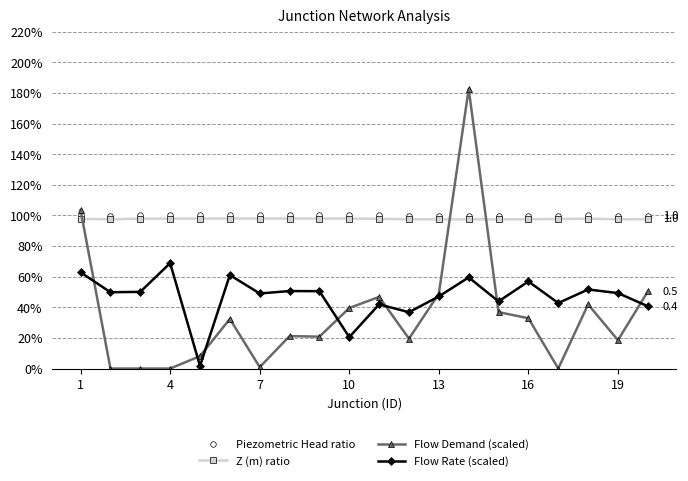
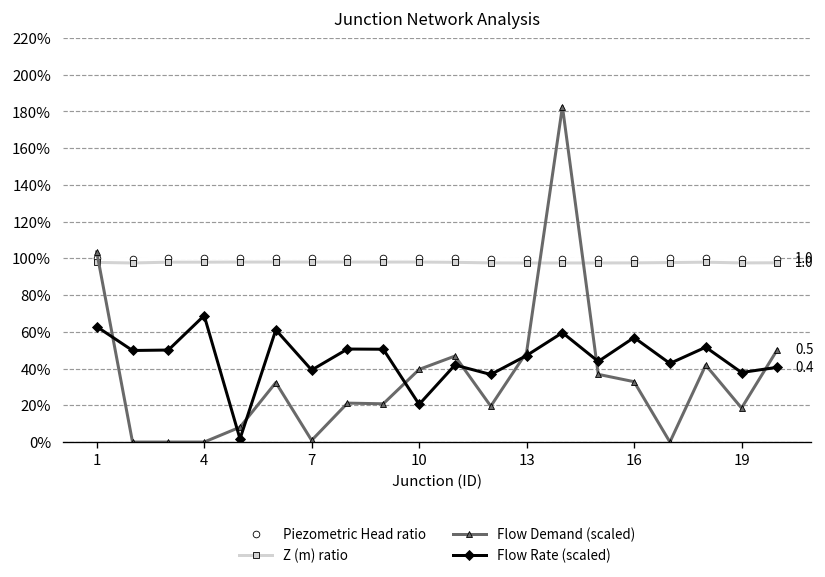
Flow Rate (scaled), 7: 49% -> 39%
Flow Rate (scaled), 19: 49% -> 38%
